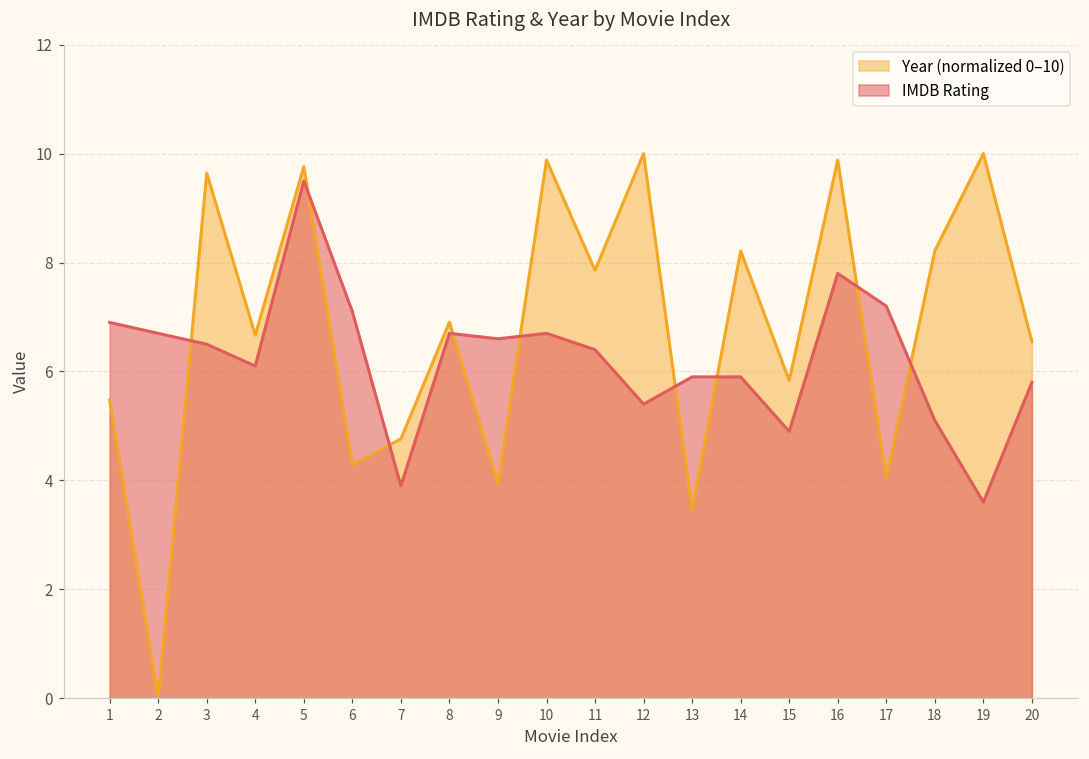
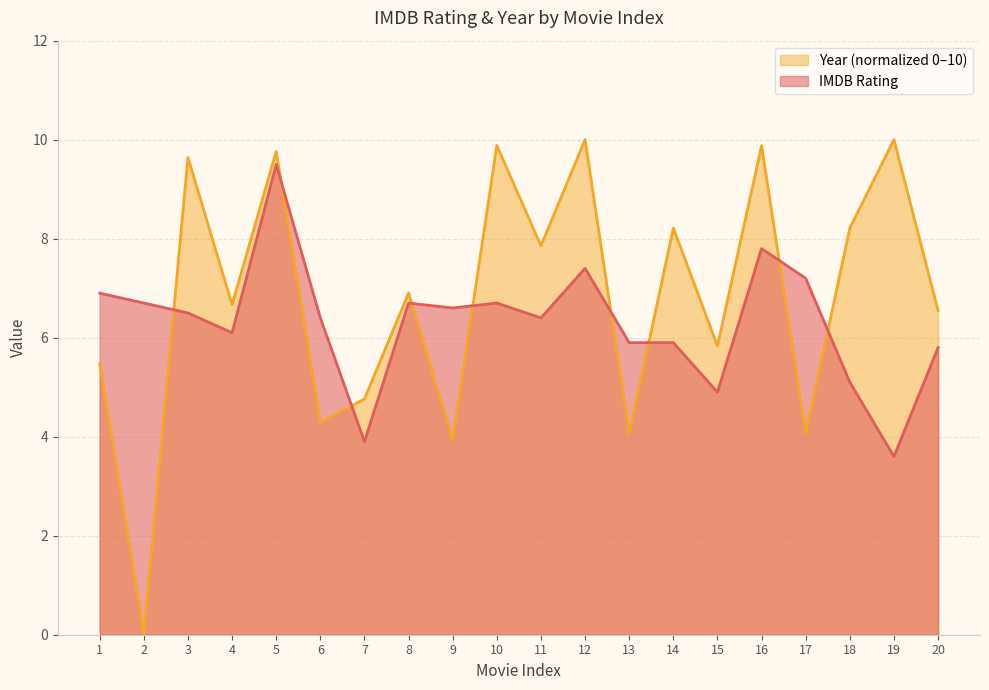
IMDB Rating, 6: 7.1 -> 6.4
IMDB Rating, 12: 5.4 -> 7.4
Year (normalized 0–10), 13: 3.5 -> 4.0
